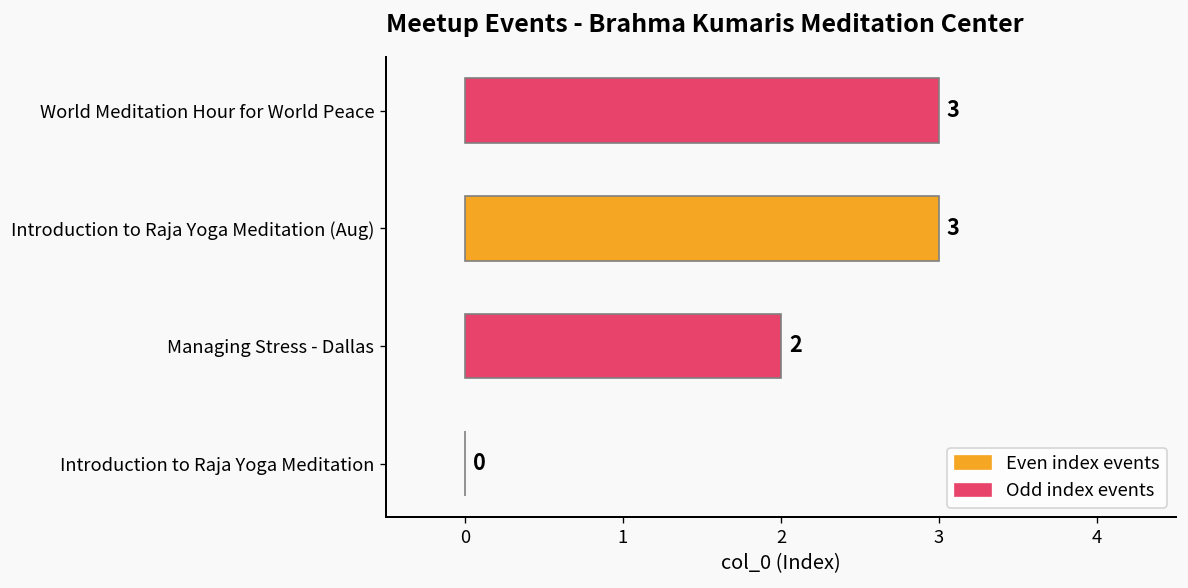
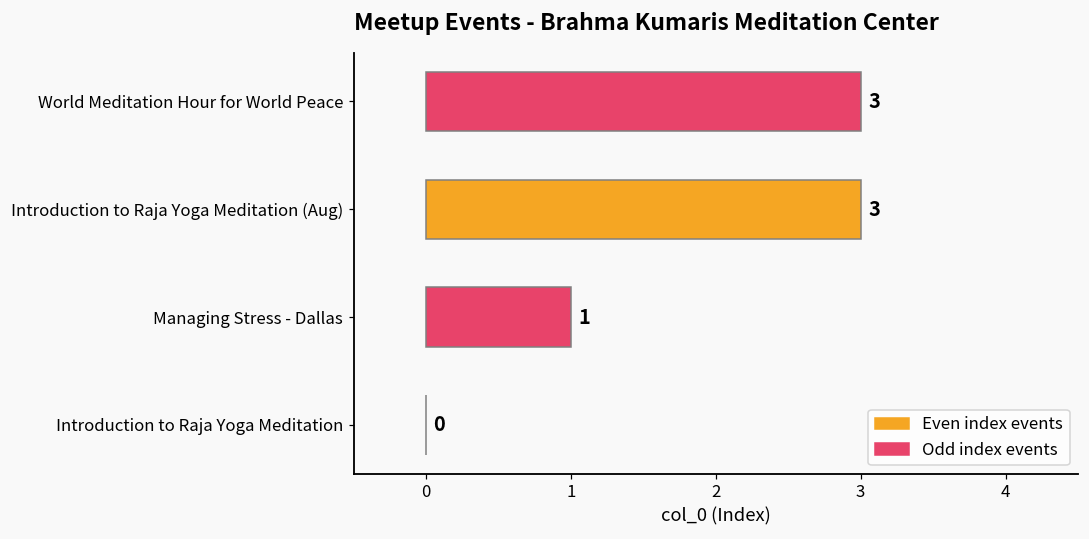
Managing Stress - Dallas: 2 -> 1
